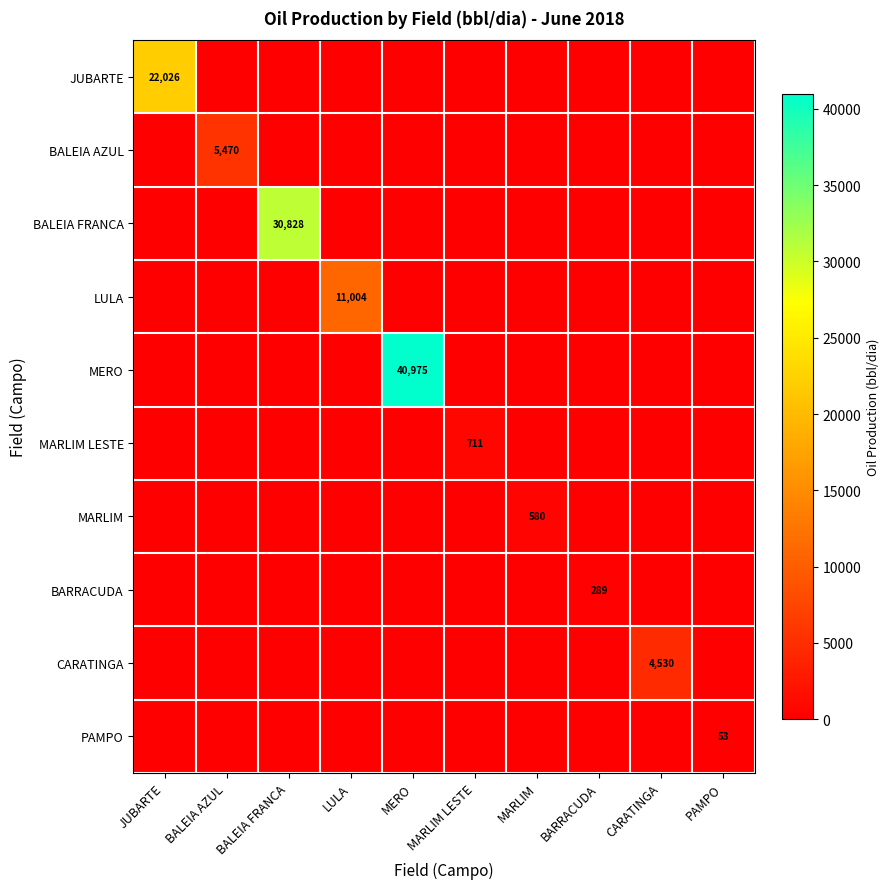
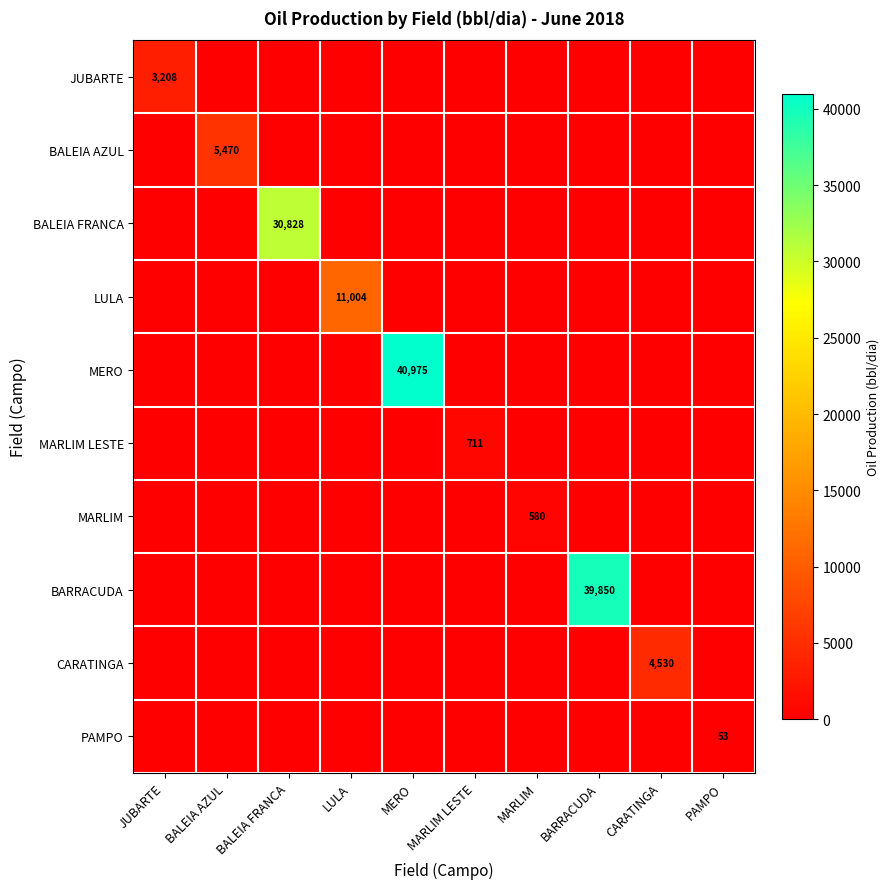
JUBARTE, JUBARTE: 22,026 -> 3,208
BARRACUDA, BARRACUDA: 289 -> 39,850
